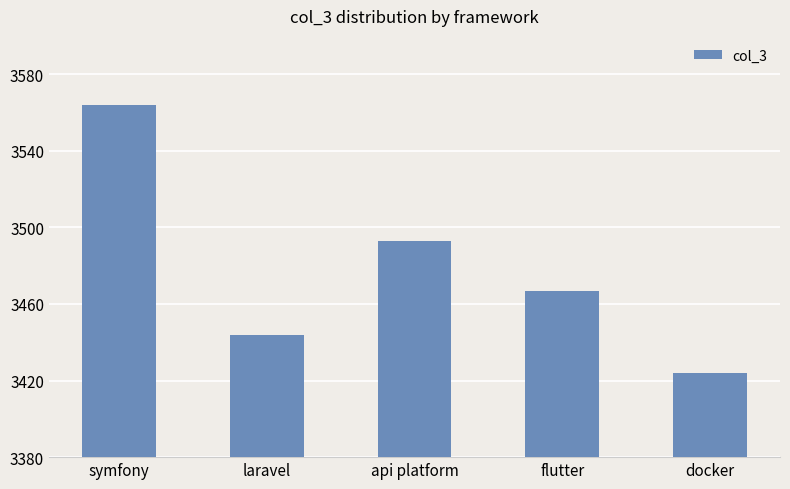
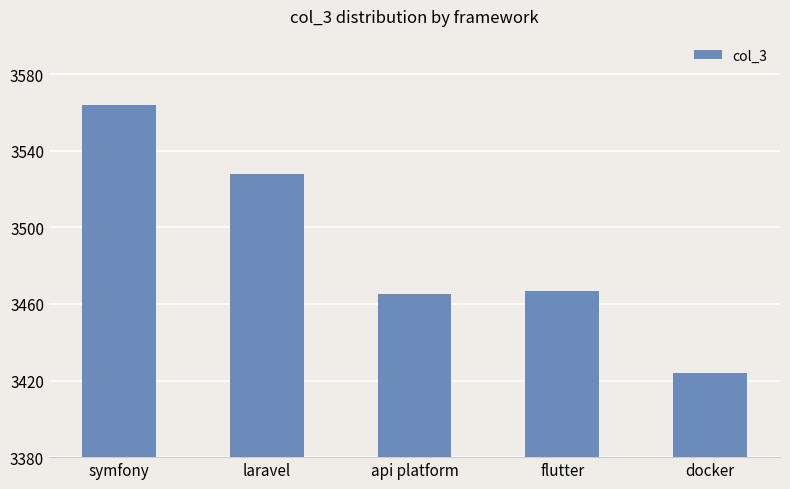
laravel: 3444 -> 3528
api platform: 3493 -> 3465
